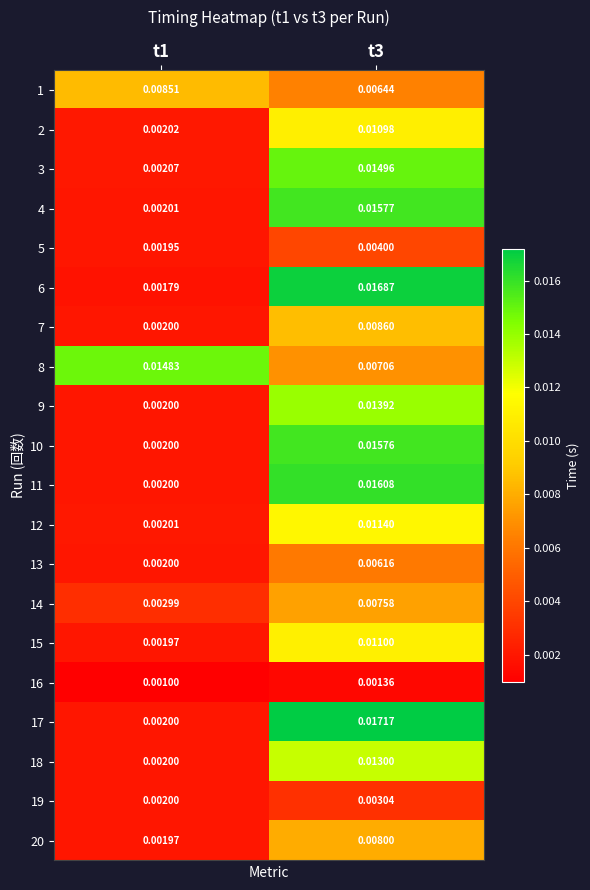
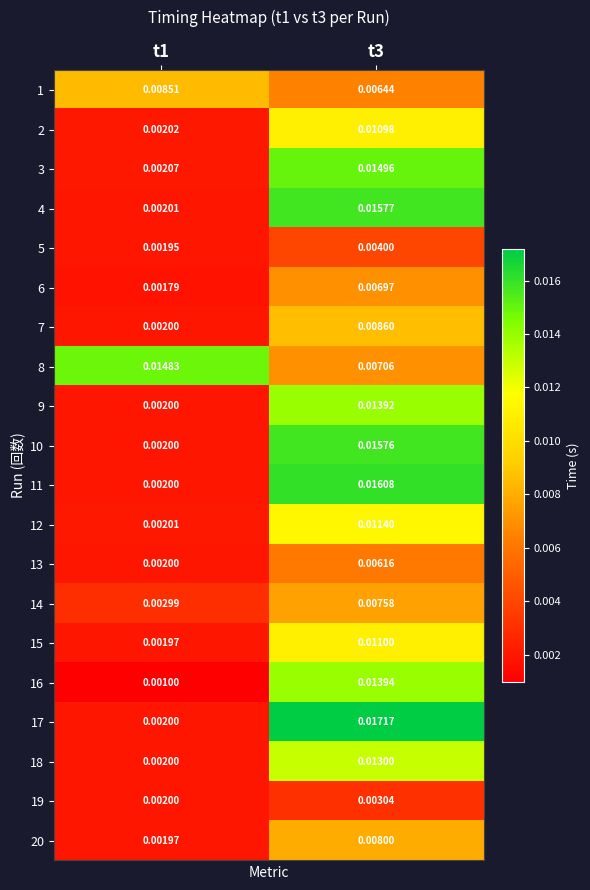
6, t3: 0.01687 -> 0.00697
16, t3: 0.00136 -> 0.01394
